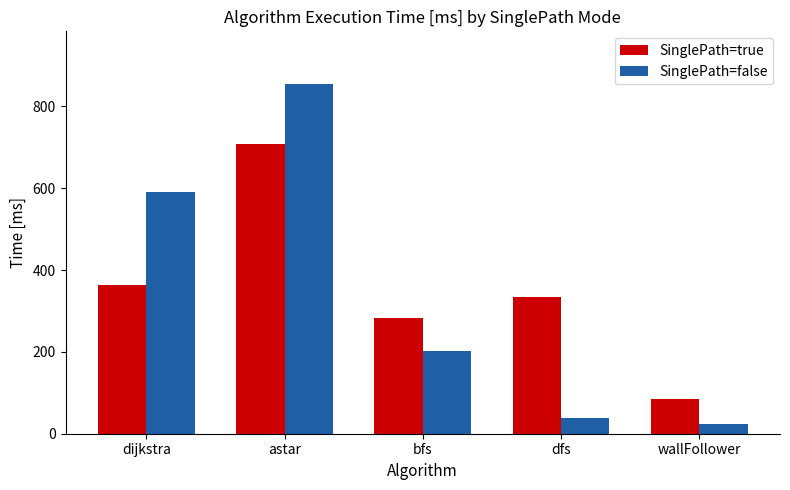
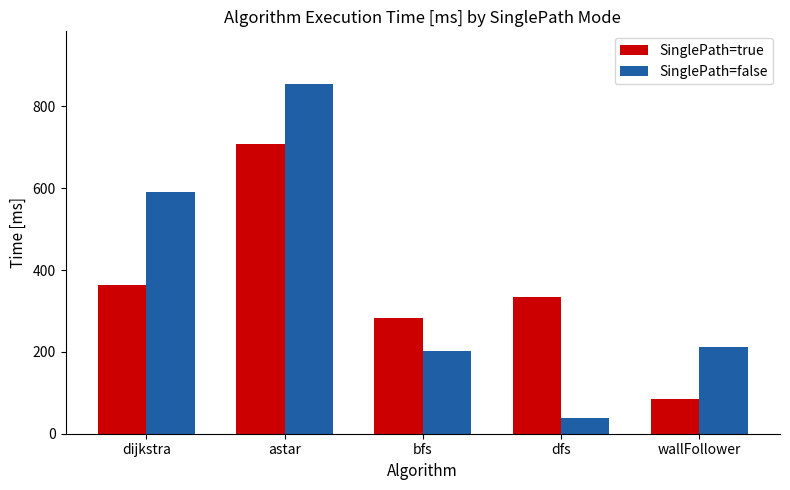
SinglePath=false, wallFollower: 20 -> 210
